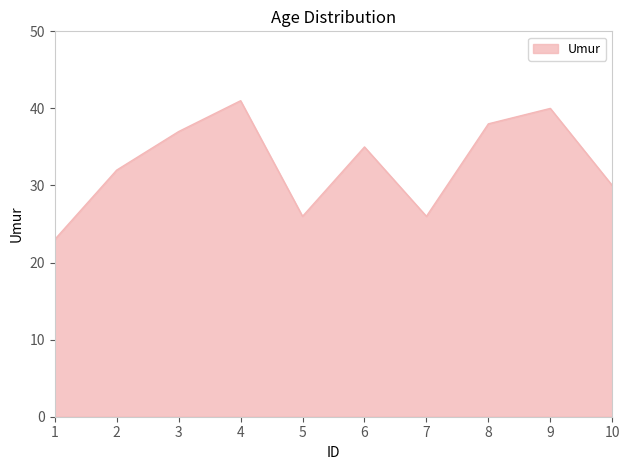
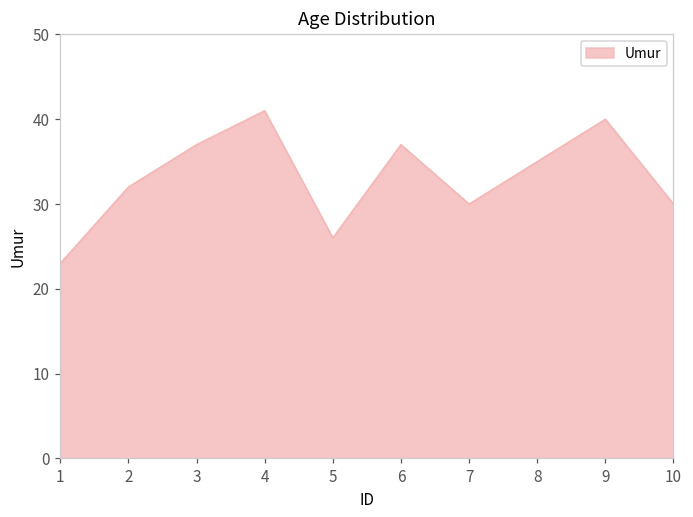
6: 35 -> 37
7: 26 -> 30
8: 38 -> 35
